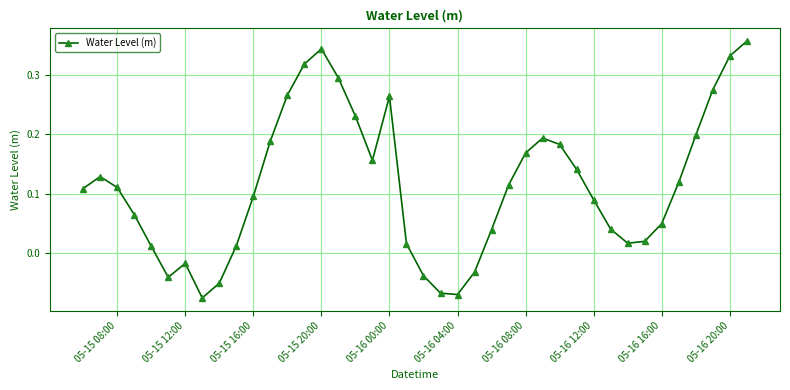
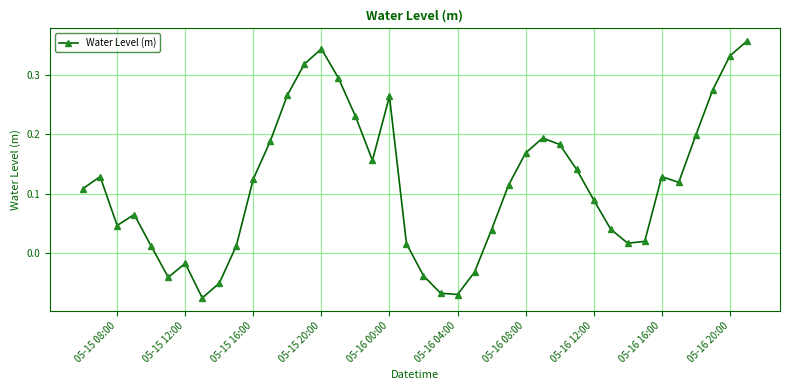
05-15 08:00: 0.11 -> 0.05
05-15 16:00: 0.10 -> 0.12
05-16 16:00: 0.05 -> 0.13
